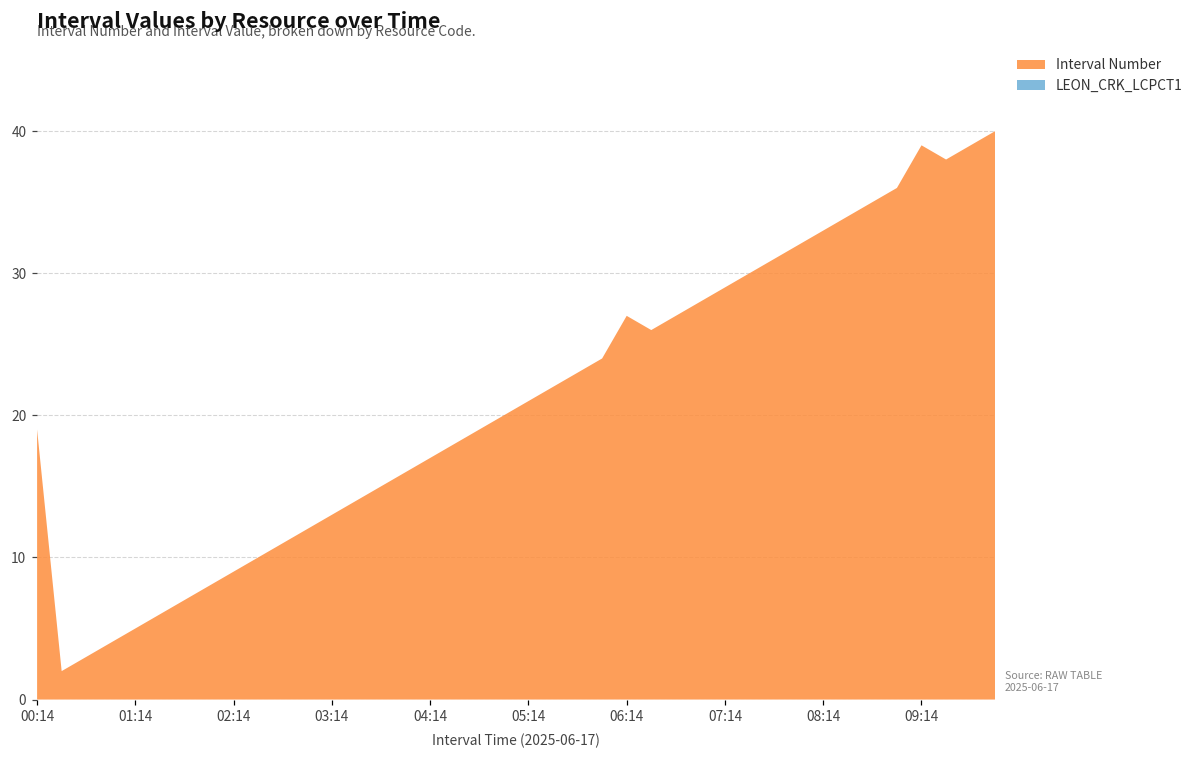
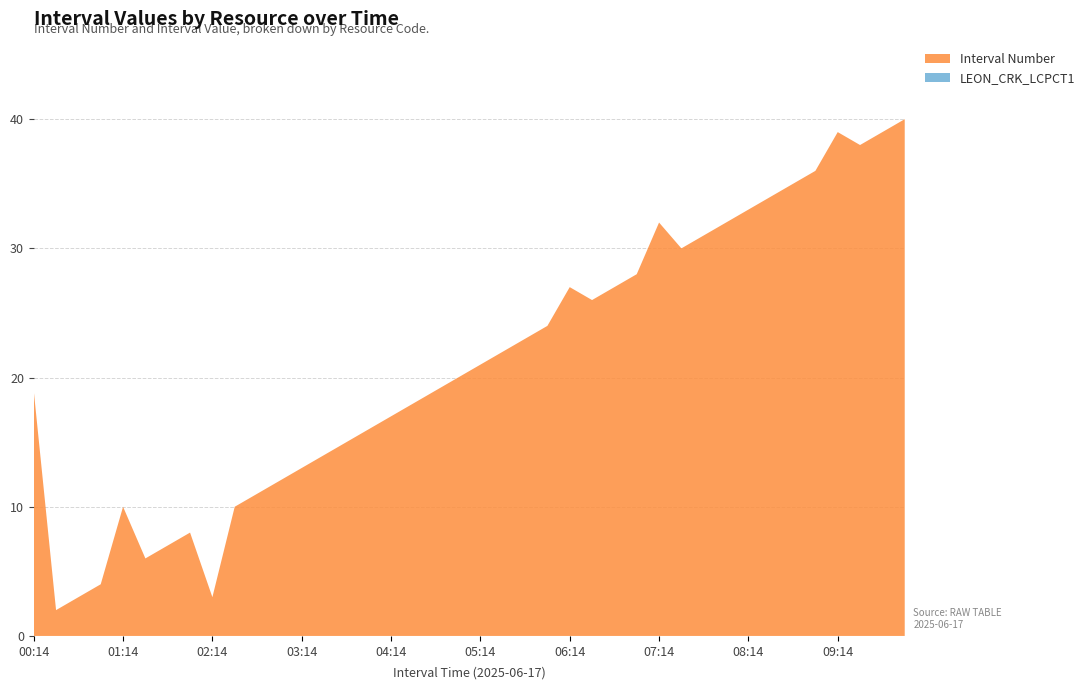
Interval Number, 01:14: 5 -> 10
Interval Number, 02:14: 9 -> 3
Interval Number, 07:14: 29 -> 32
